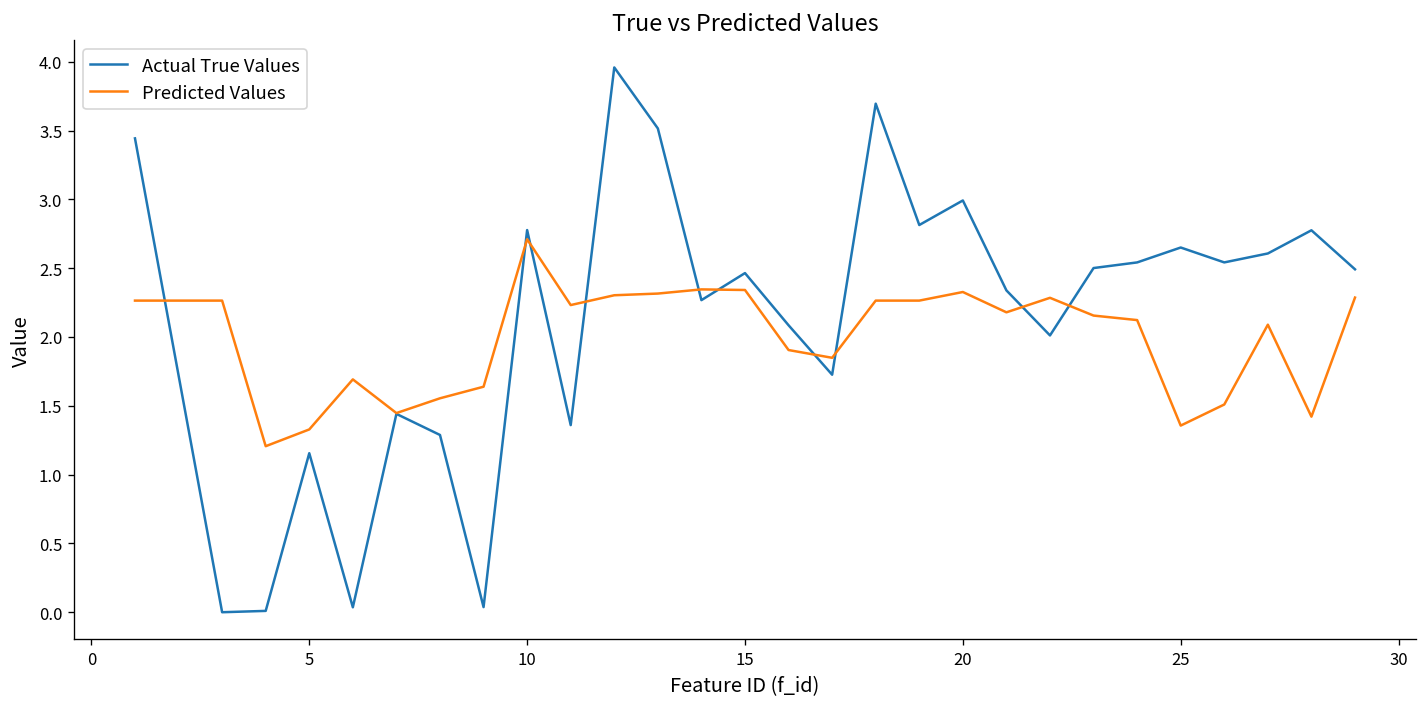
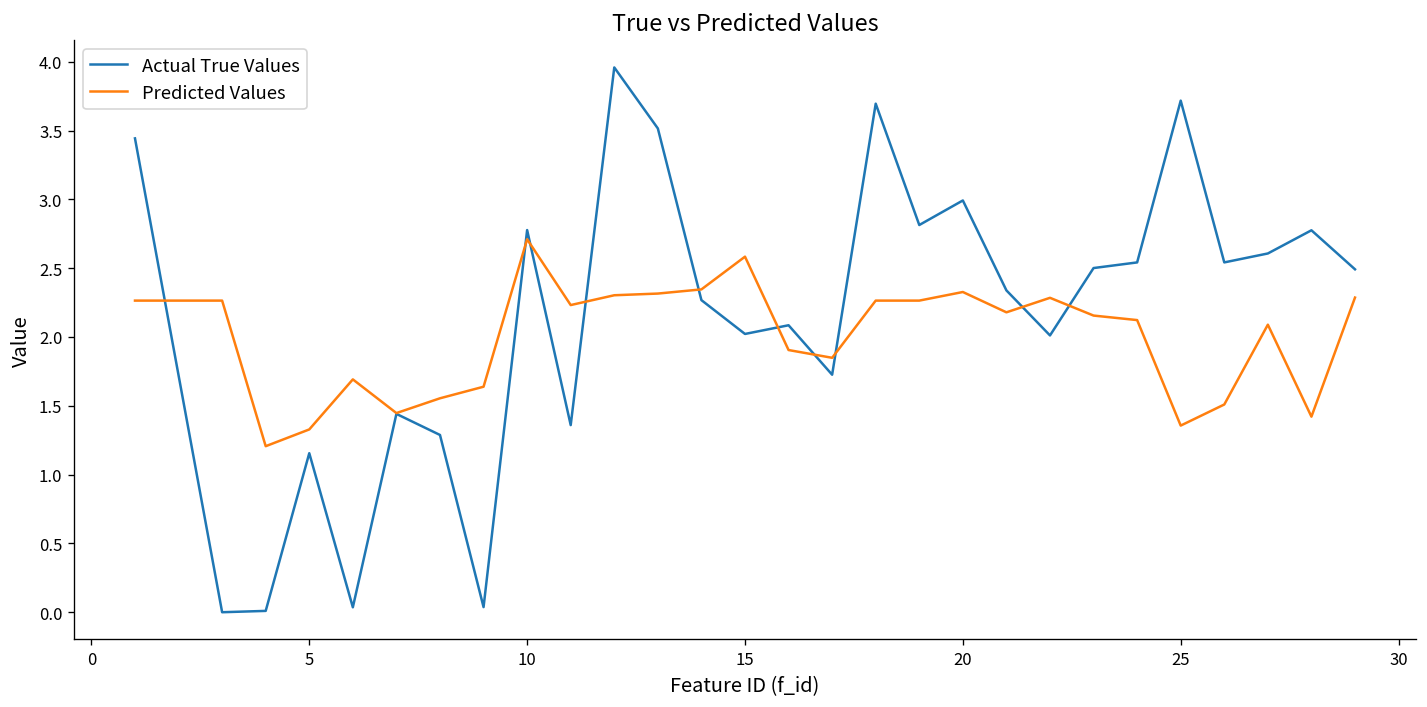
Actual True Values, 15: 2.46 -> 2.02
Predicted Values, 15: 2.34 -> 2.58
Actual True Values, 25: 2.65 -> 3.72
